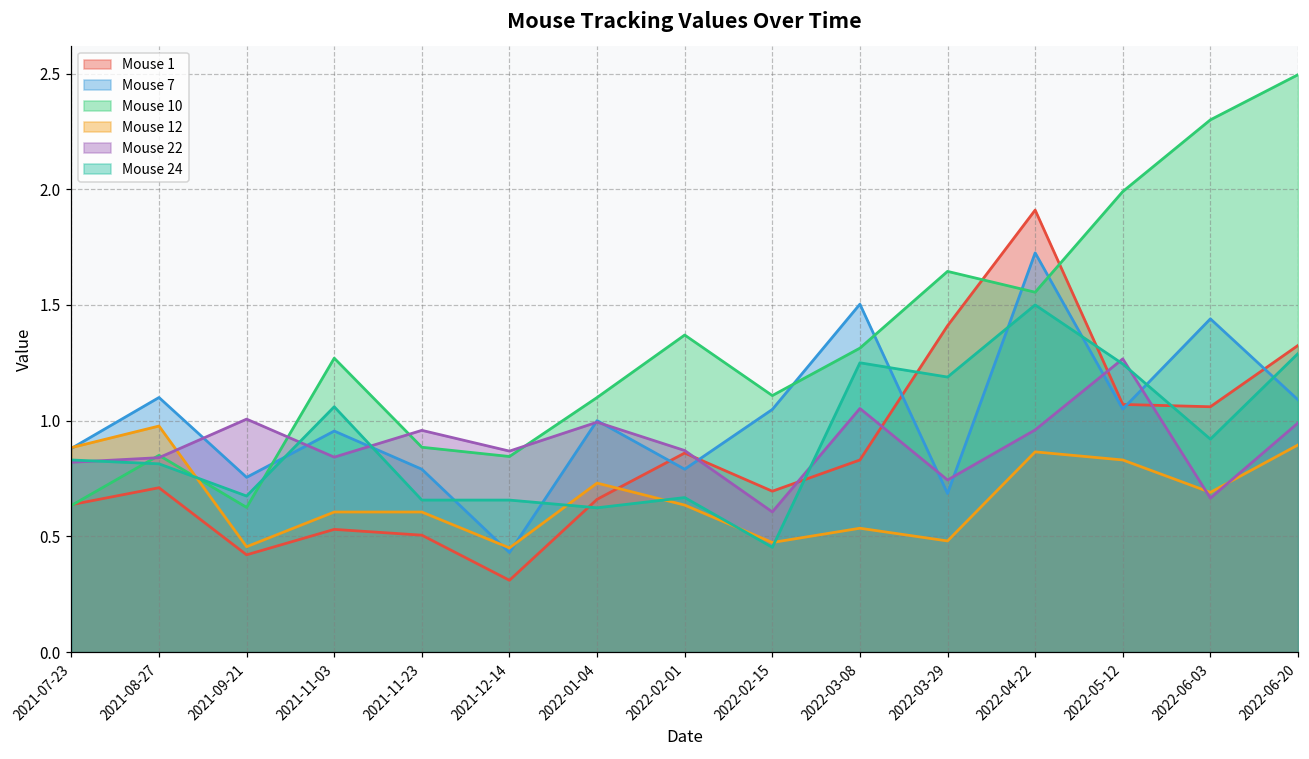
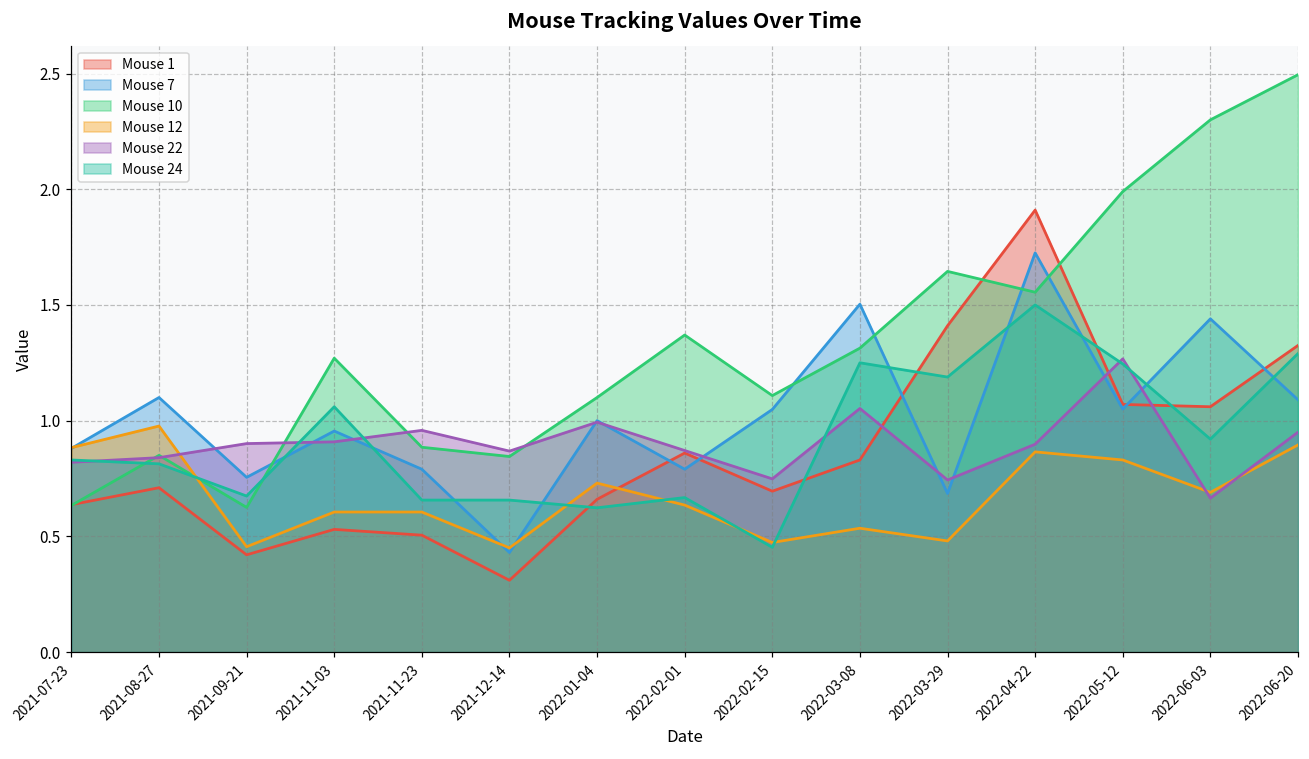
Mouse 22, 2021-09-21: 1.01 -> 0.90
Mouse 22, 2021-11-03: 0.84 -> 0.91
Mouse 22, 2022-02-15: 0.61 -> 0.75
Mouse 22, 2022-04-22: 0.96 -> 0.90
Mouse 22, 2022-06-20: 0.99 -> 0.95
